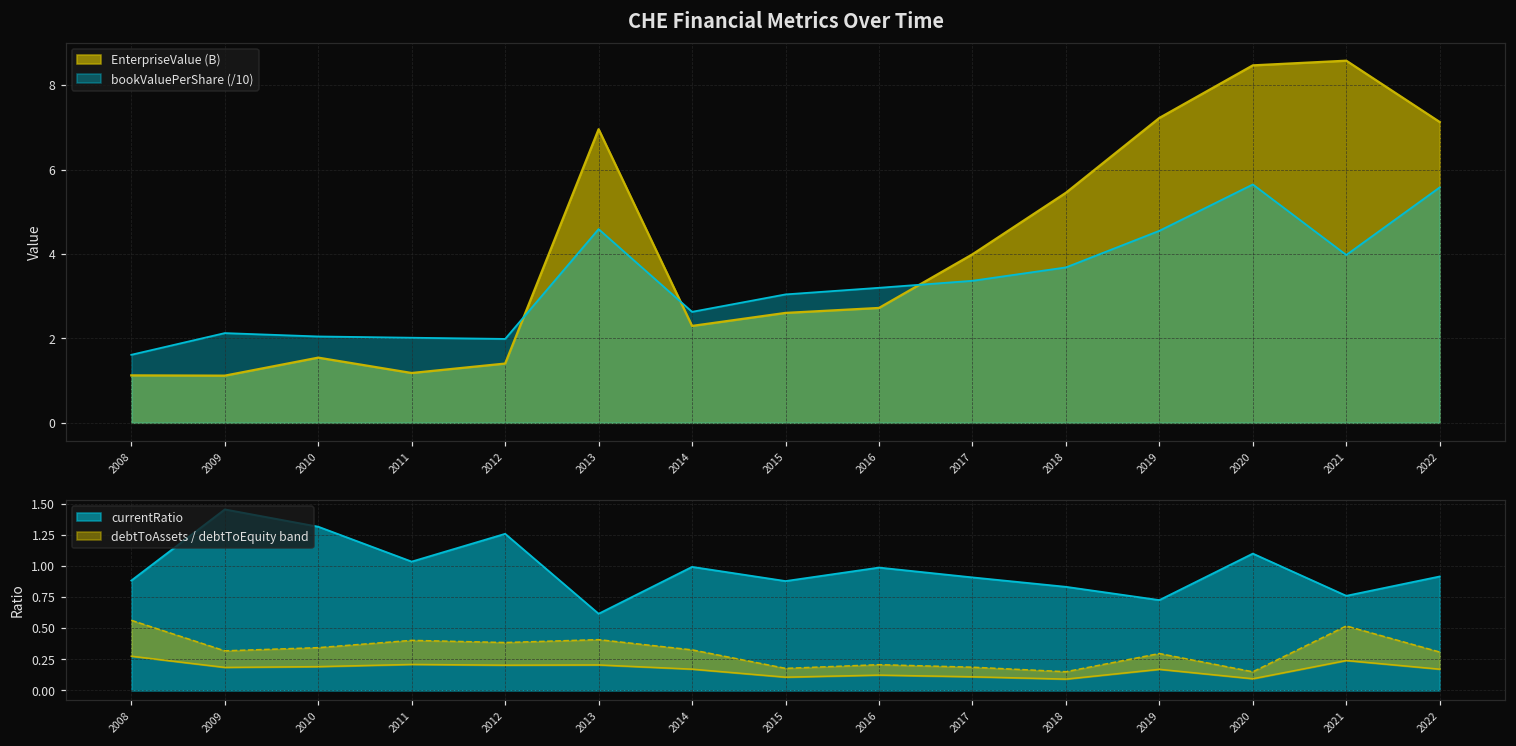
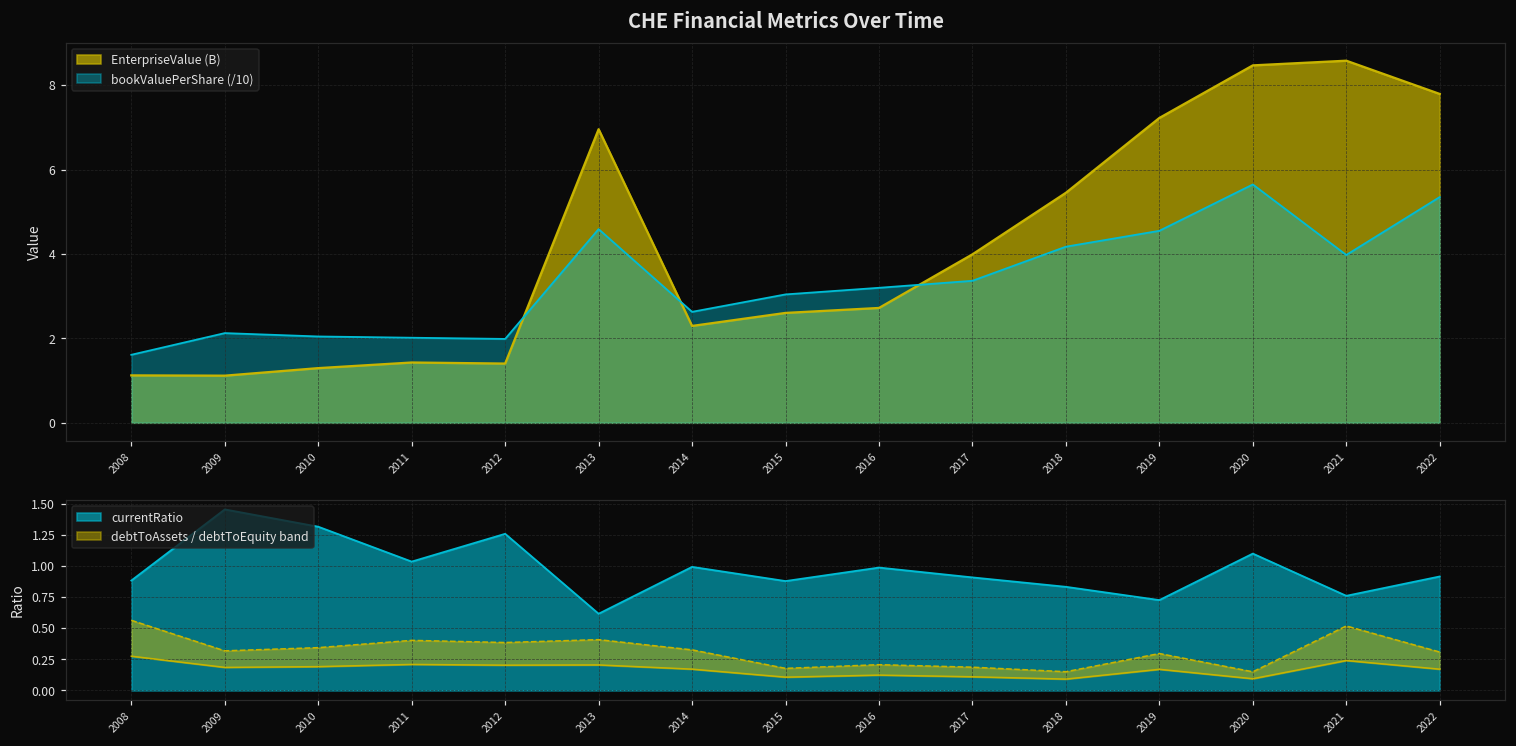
CHE Financial Metrics Over Time, EnterpriseValue (B), 2010: 1.5 -> 1.3
CHE Financial Metrics Over Time, EnterpriseValue (B), 2011: 1.2 -> 1.4
CHE Financial Metrics Over Time, bookValuePerShare (/10), 2018: 3.7 -> 4.2
CHE Financial Metrics Over Time, EnterpriseValue (B), 2022: 7.1 -> 7.8
CHE Financial Metrics Over Time, bookValuePerShare (/10), 2022: 5.6 -> 5.4
